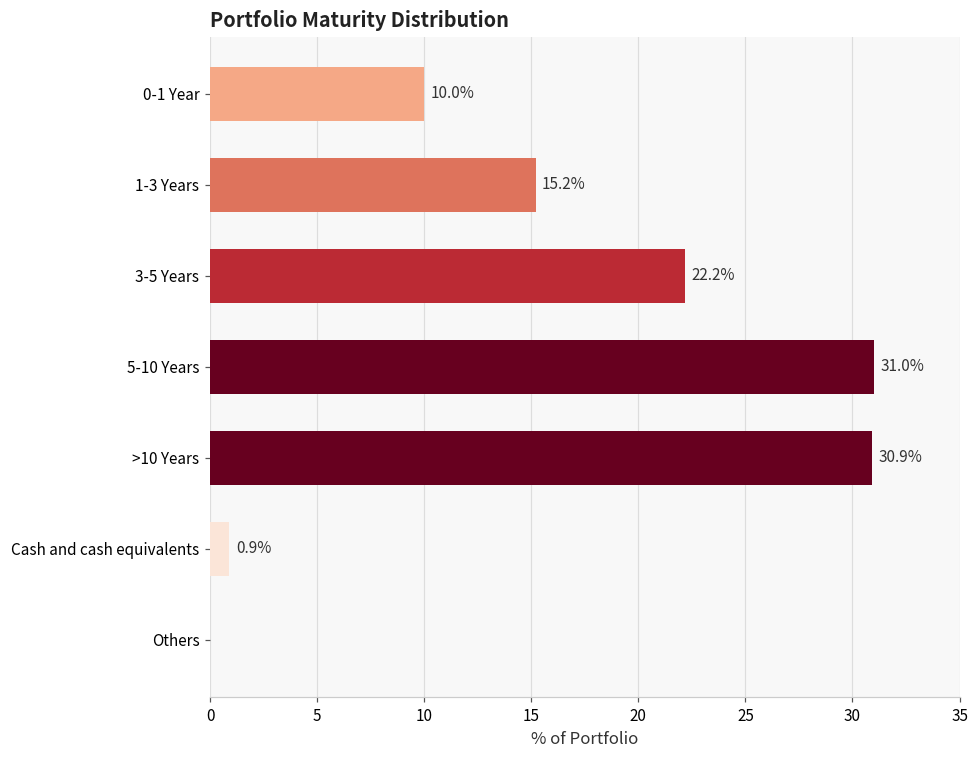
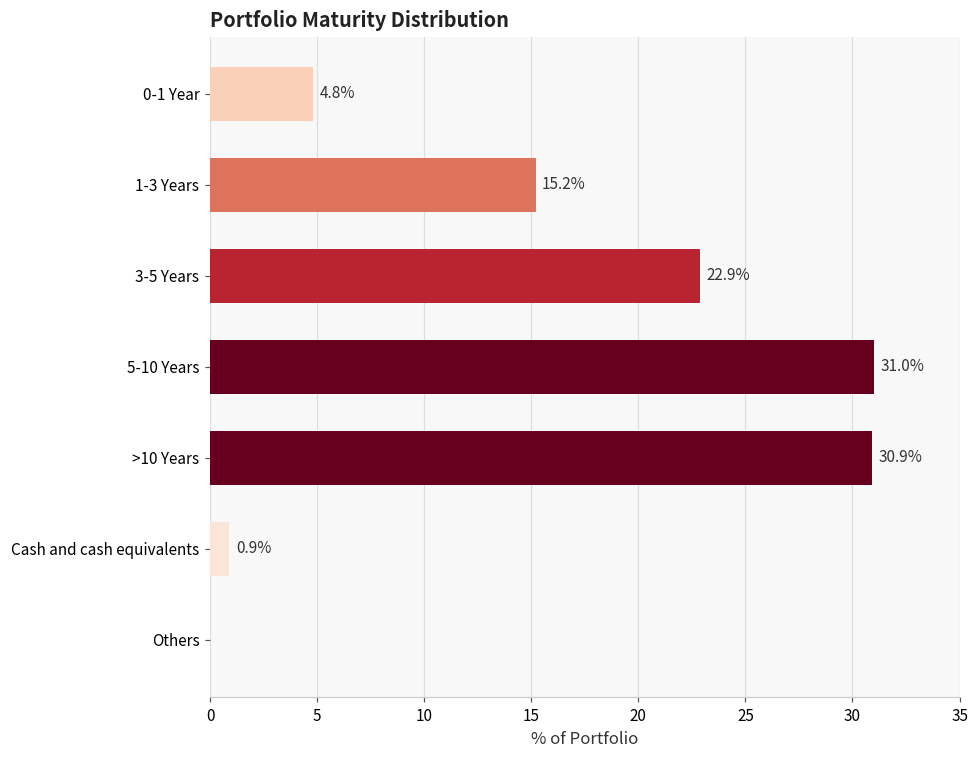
0-1 Year: 10.0% -> 4.8%
3-5 Years: 22.2% -> 22.9%
